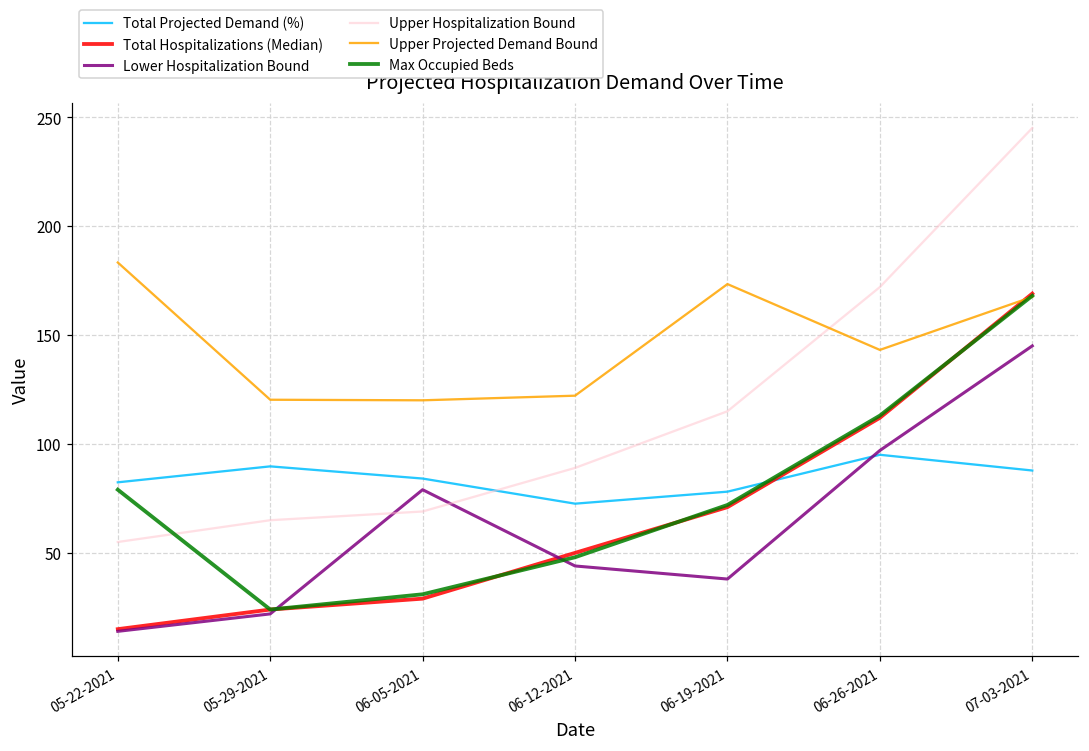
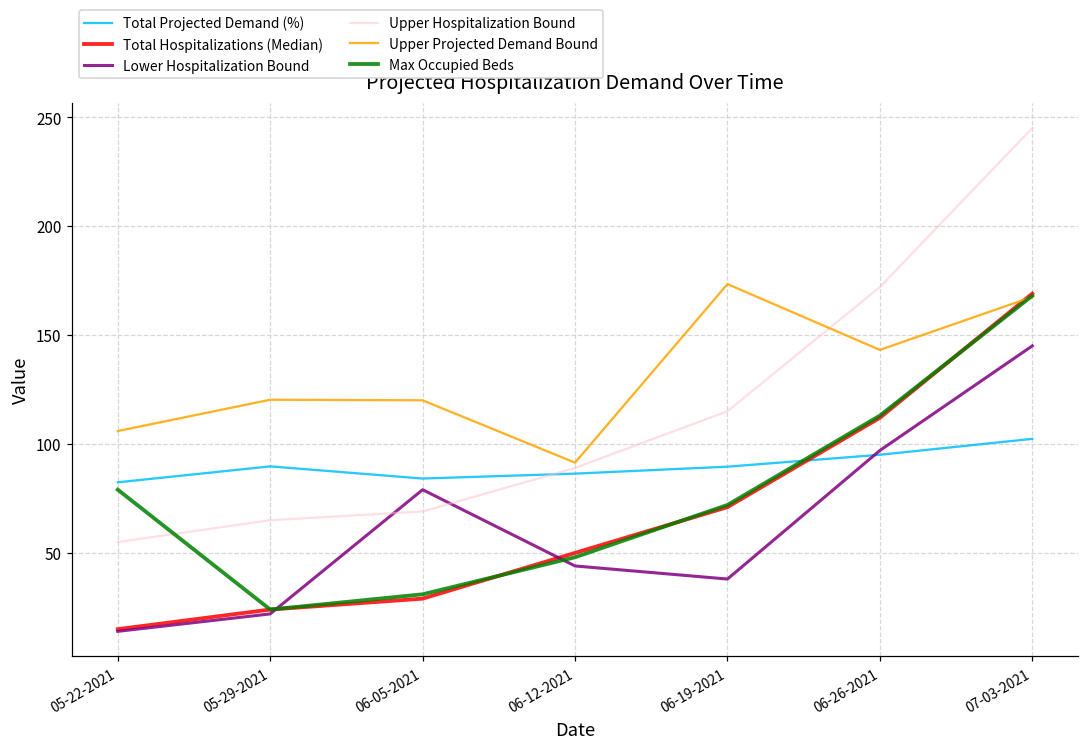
Upper Projected Demand Bound, 05-22-2021: 183 -> 106
Total Projected Demand (%), 06-12-2021: 73 -> 86
Upper Projected Demand Bound, 06-12-2021: 122 -> 91
Total Projected Demand (%), 06-19-2021: 78 -> 90
Total Projected Demand (%), 07-03-2021: 88 -> 102
